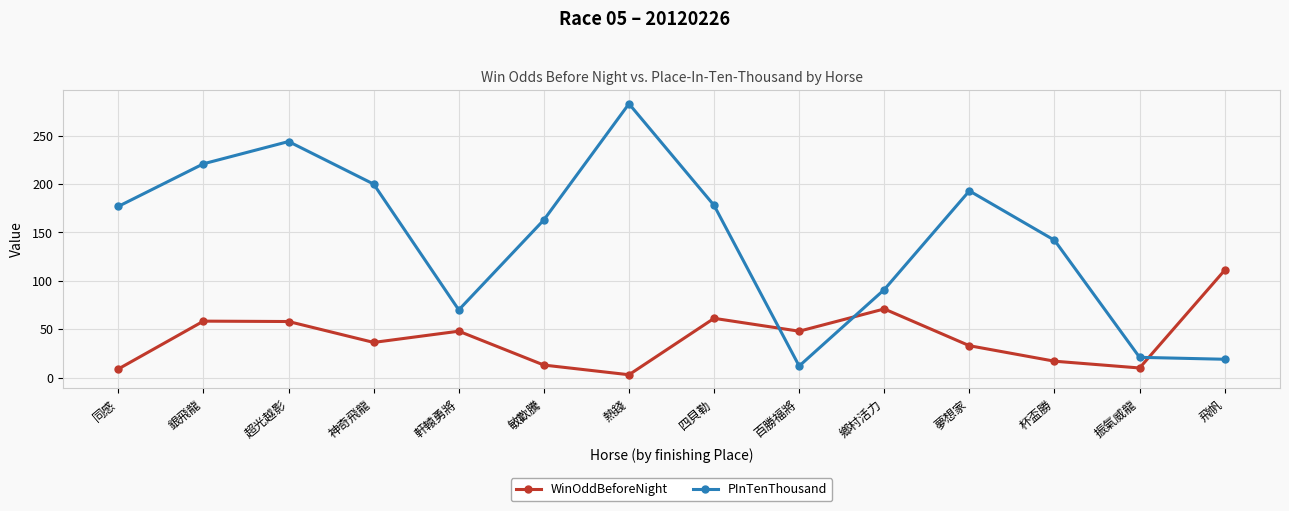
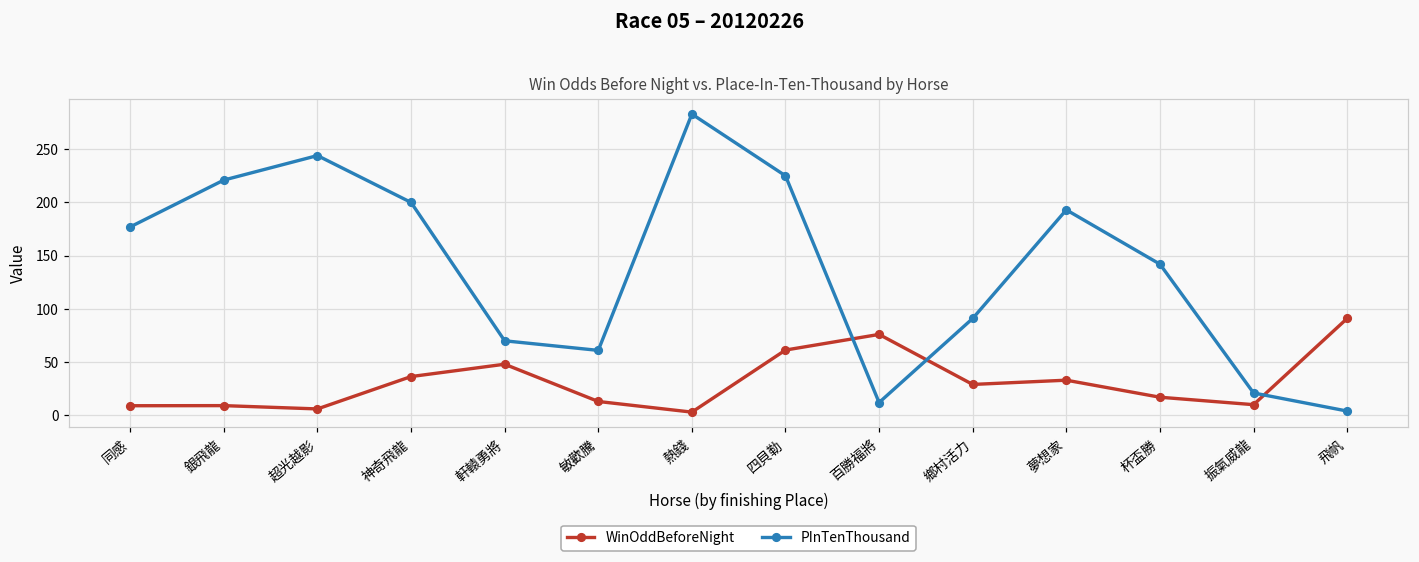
WinOddBeforeNight, 銀飛龍: 60 -> 10
WinOddBeforeNight, 超光越影: 60 -> 10
PInTenThousand, 敏歡騰: 160 -> 60
PInTenThousand, 四貝勒: 180 -> 230
WinOddBeforeNight, 百勝福將: 50 -> 80
WinOddBeforeNight, 鄉村活力: 70 -> 30
WinOddBeforeNight, 飛帆: 110 -> 90
PInTenThousand, 飛帆: 20 -> 0
